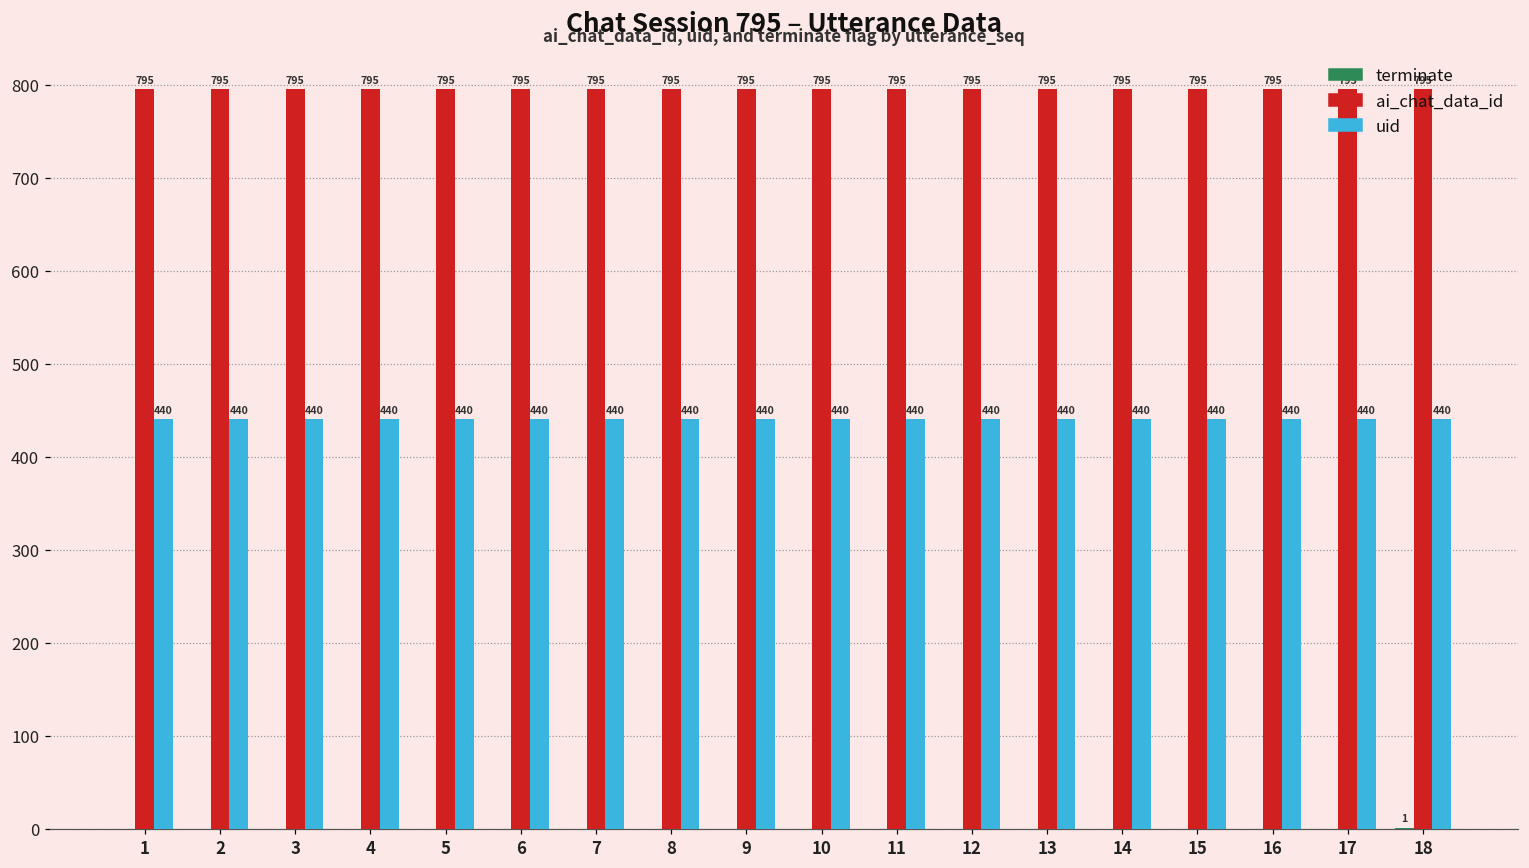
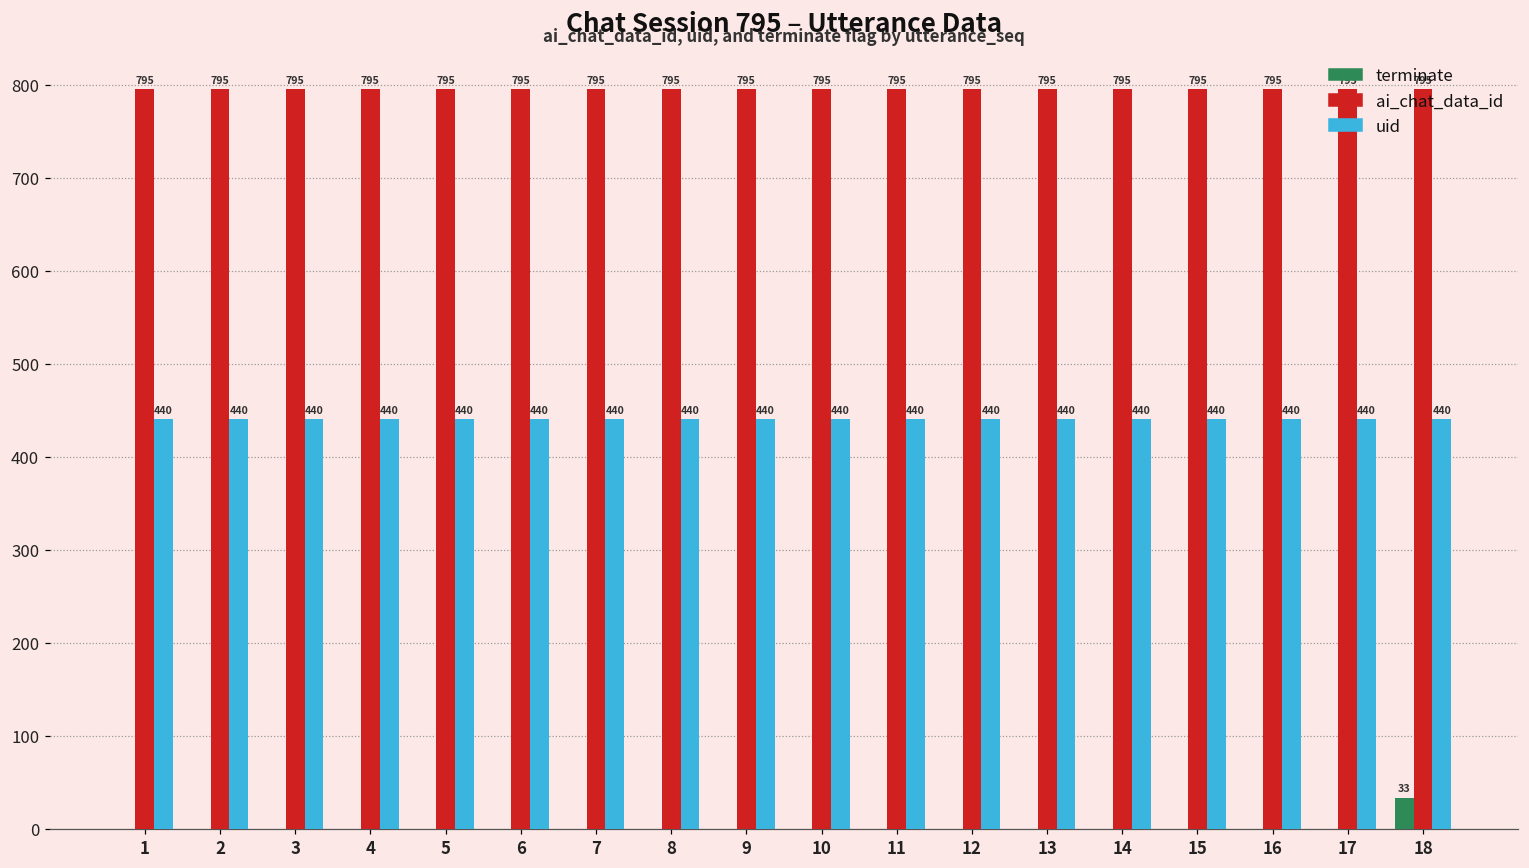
terminate, 18: 1 -> 33
